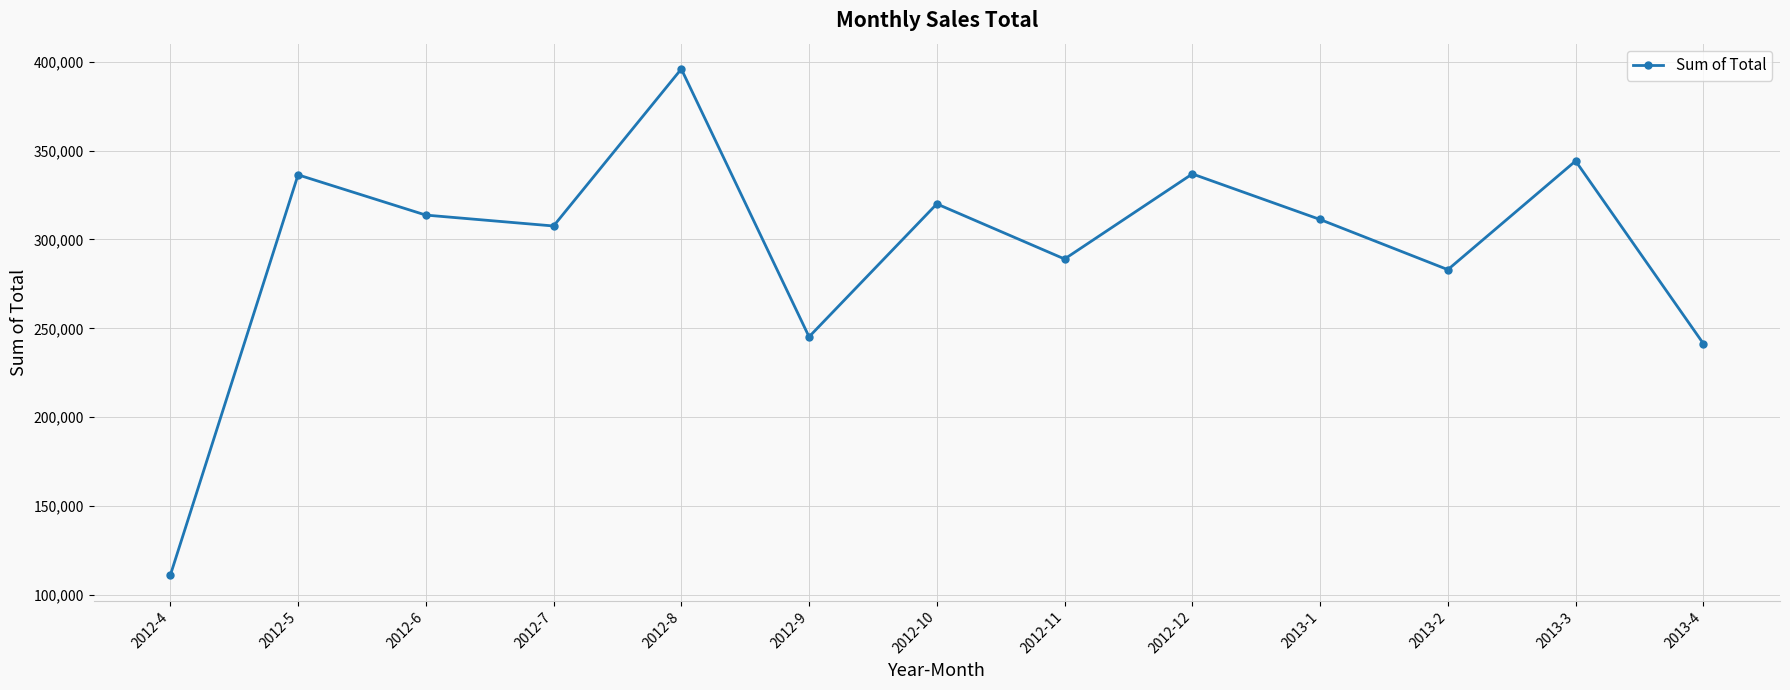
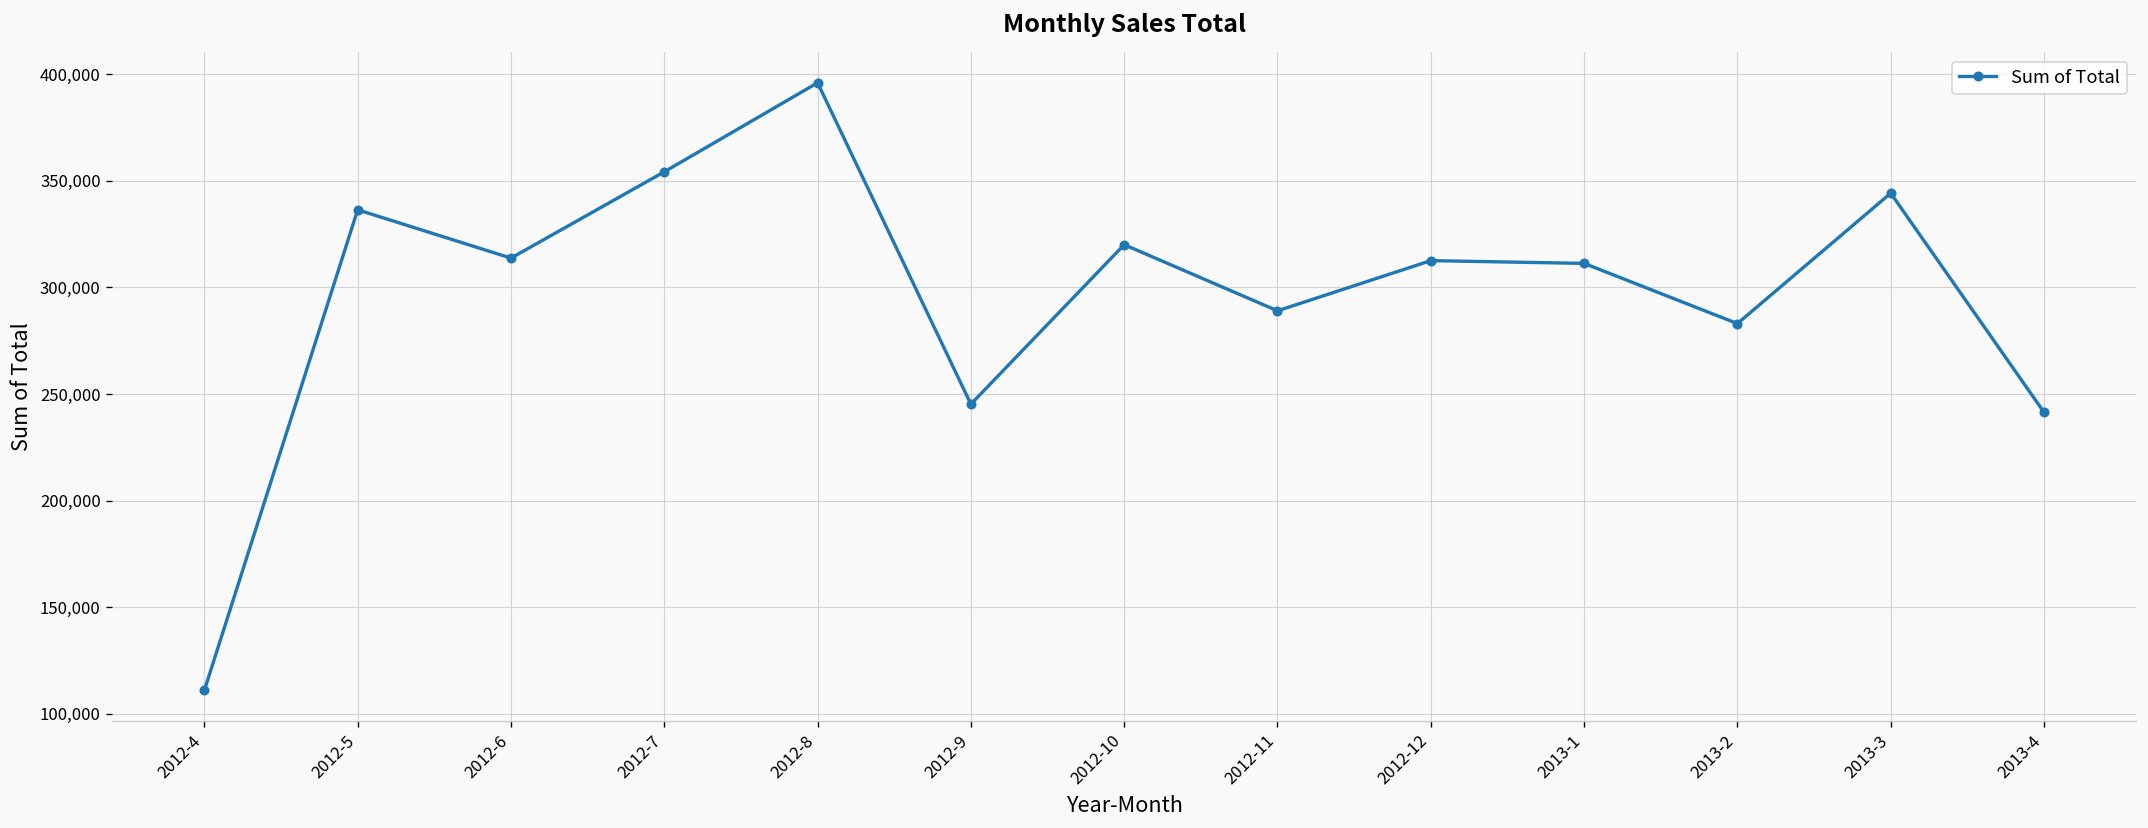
2012-7: 308,000 -> 354,000
2012-12: 337,000 -> 313,000
